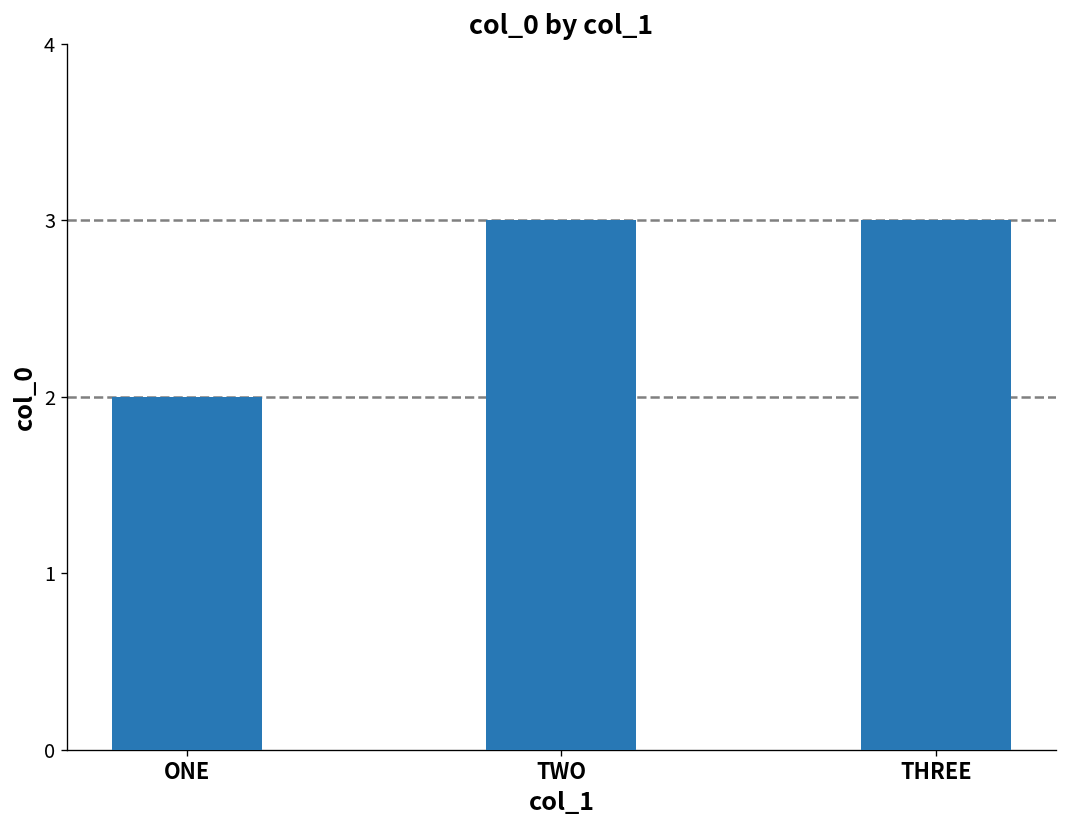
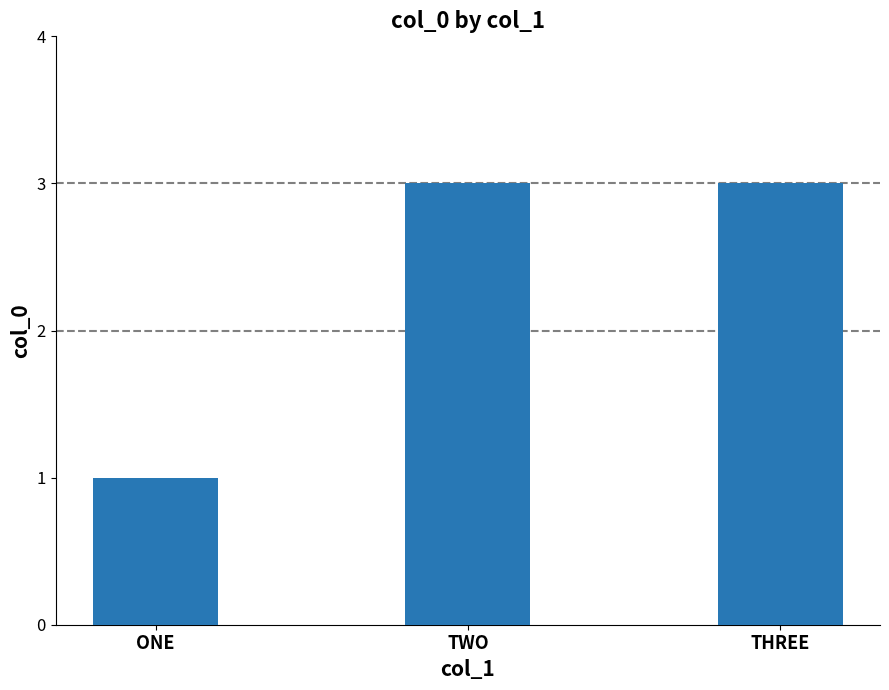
ONE: 2 -> 1
